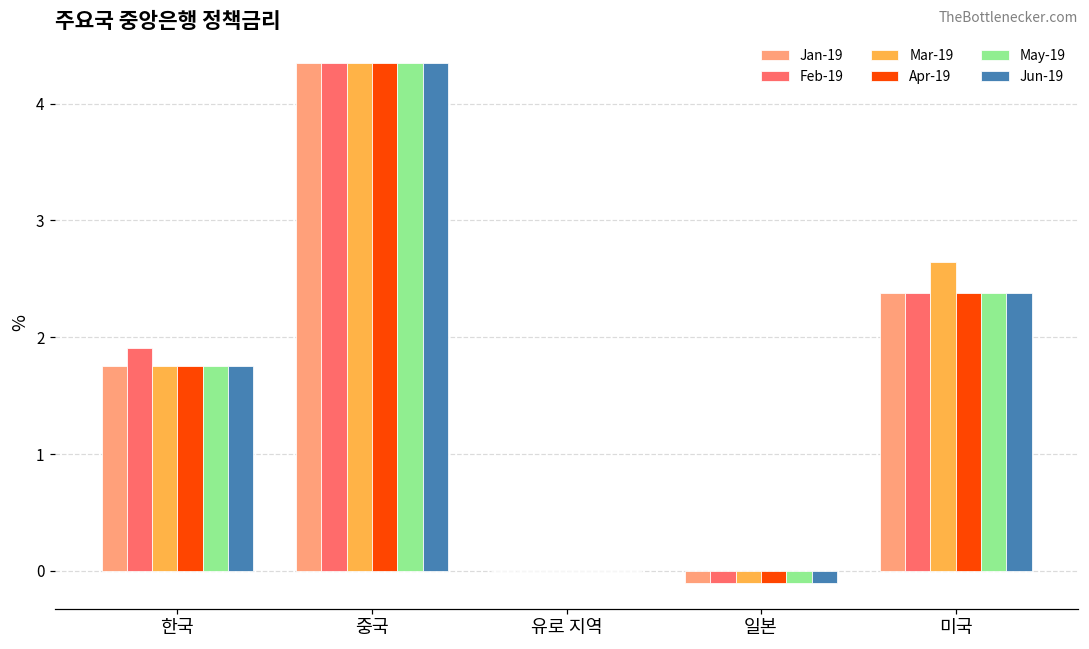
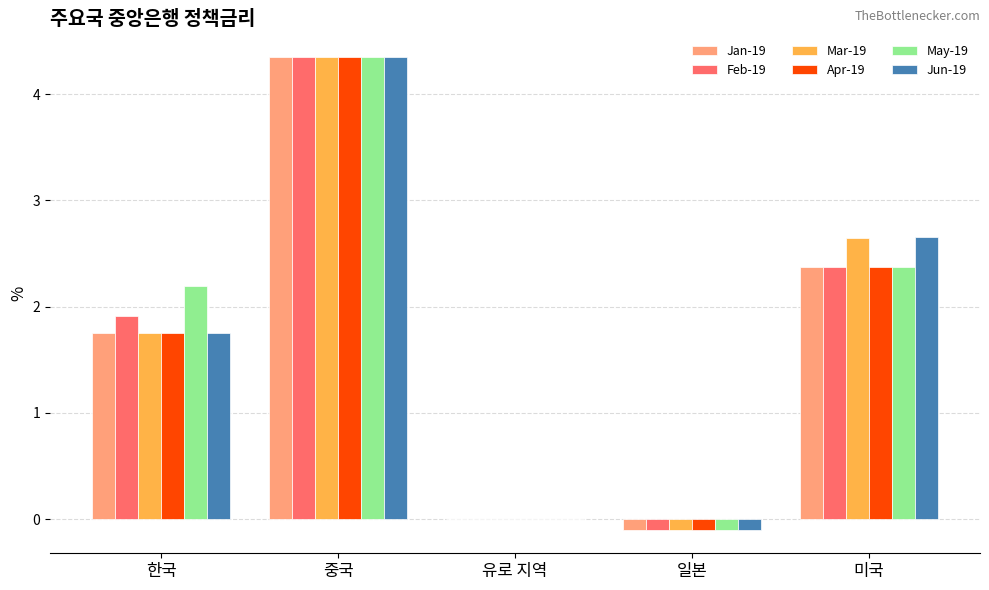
May-19, 한국: 1.75 -> 2.19
Jun-19, 미국: 2.38 -> 2.65
